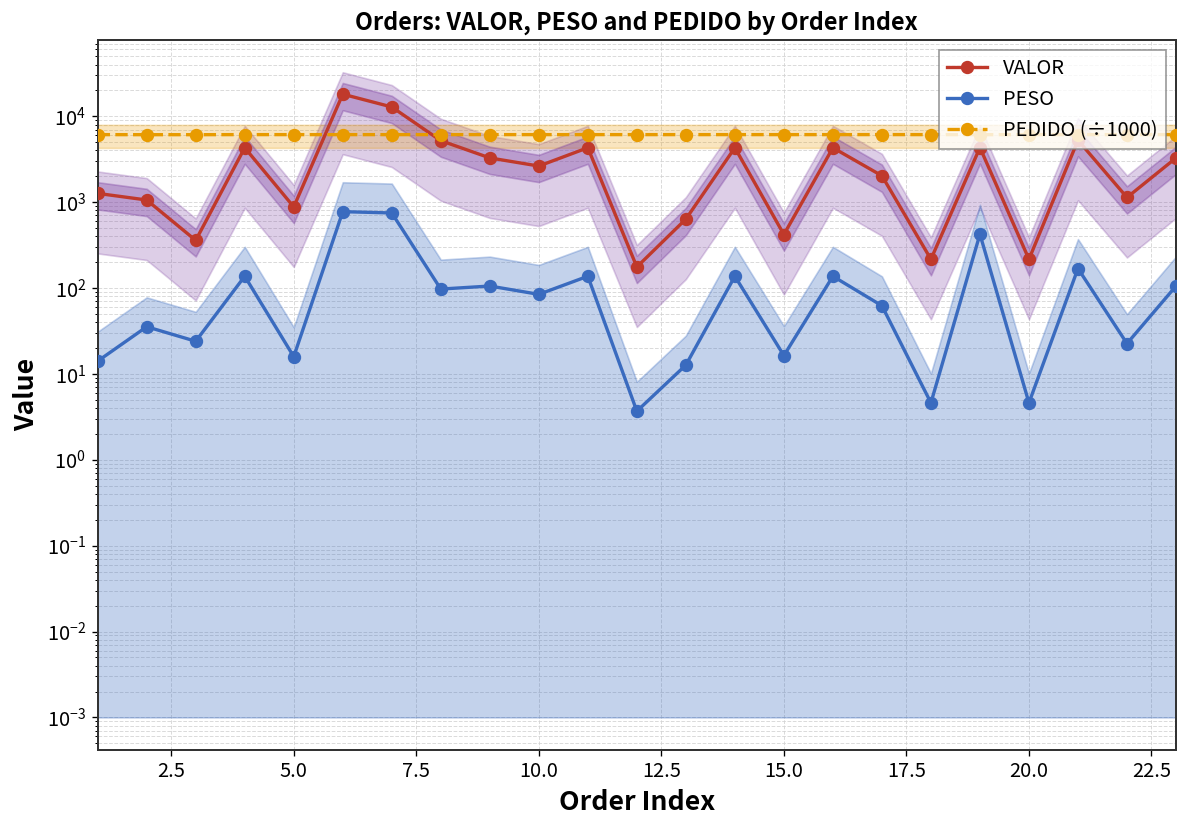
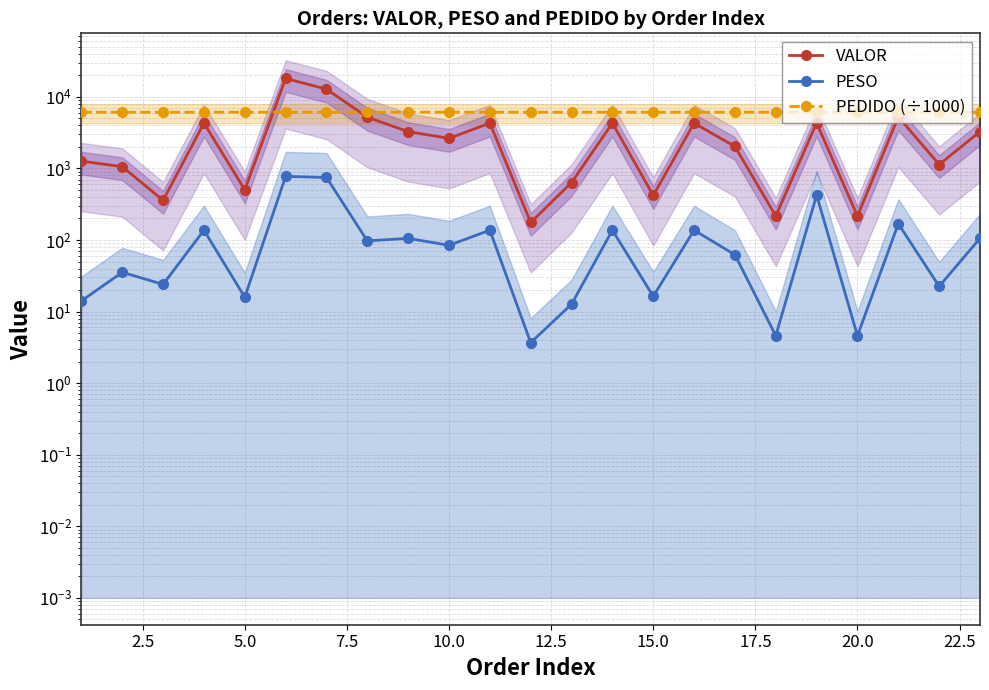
VALOR, 5.0: 900 -> 500
